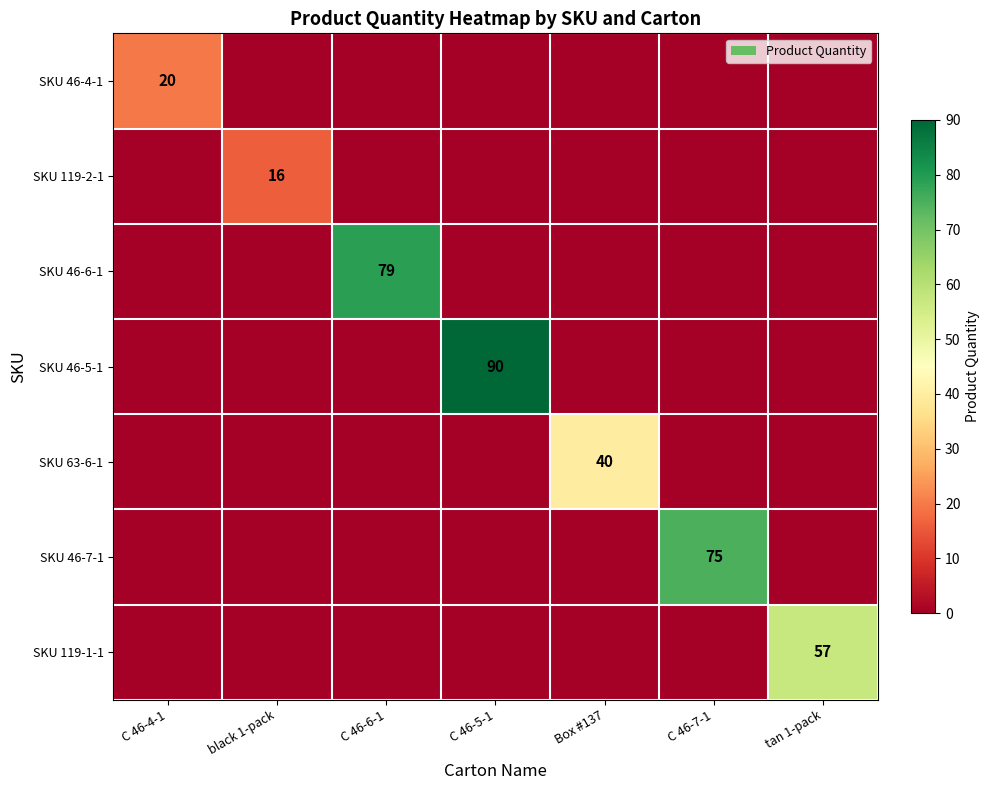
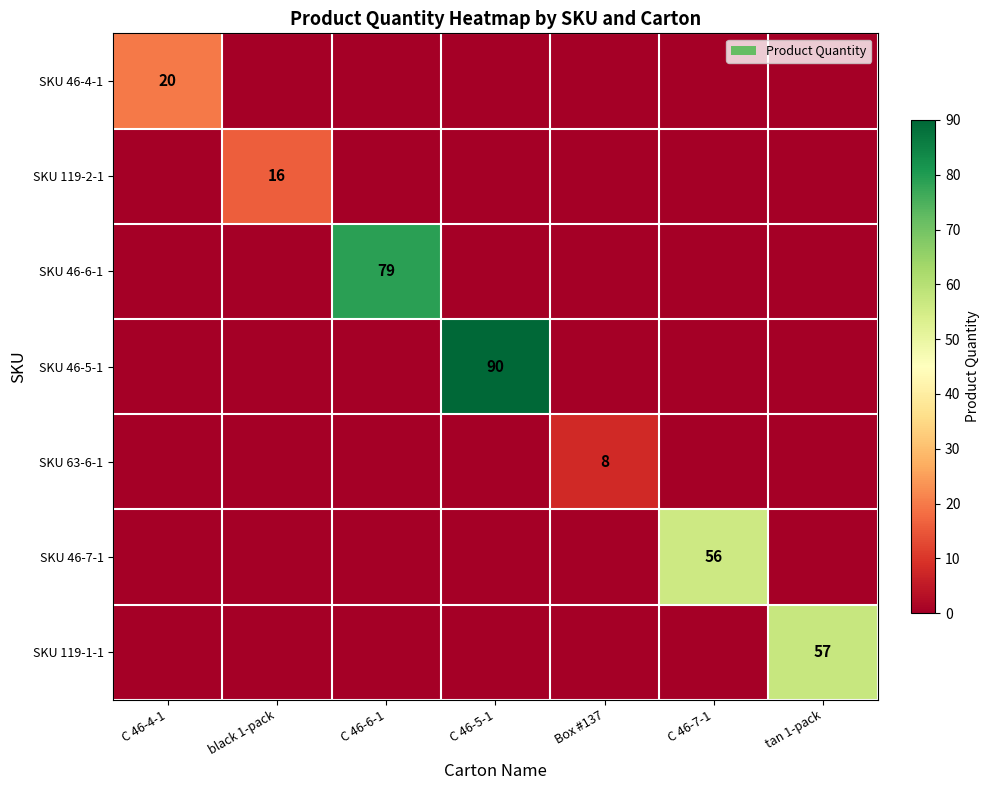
SKU 63-6-1, Box #137: 40 -> 8
SKU 46-7-1, C 46-7-1: 75 -> 56
